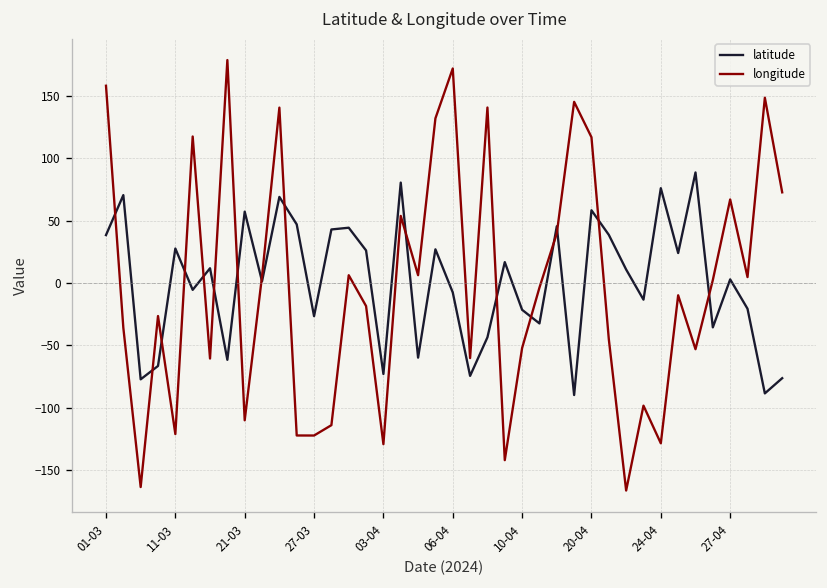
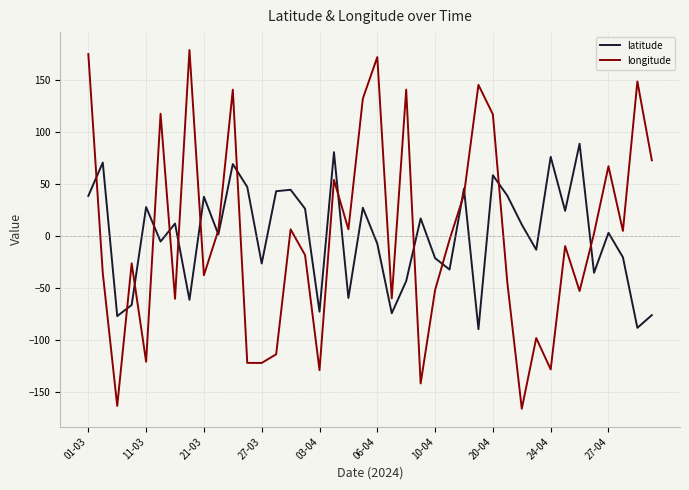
longitude, 01-03: 158 -> 175
latitude, 21-03: 57 -> 38
longitude, 21-03: -110 -> -38
